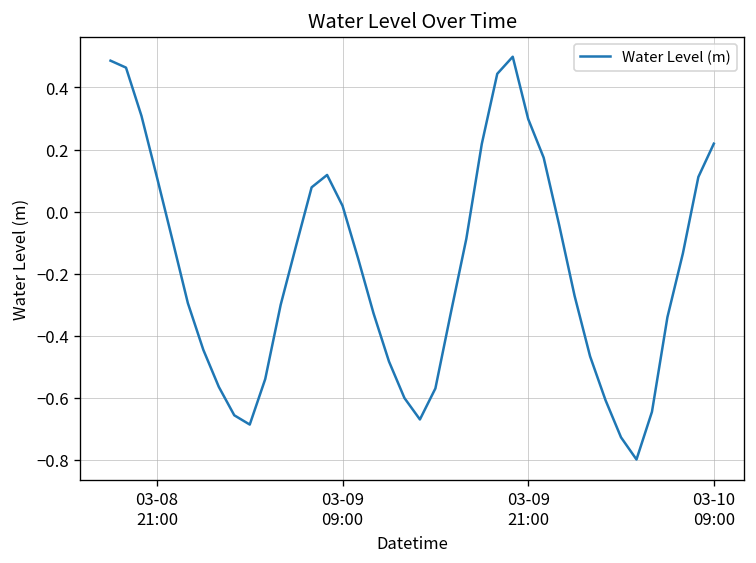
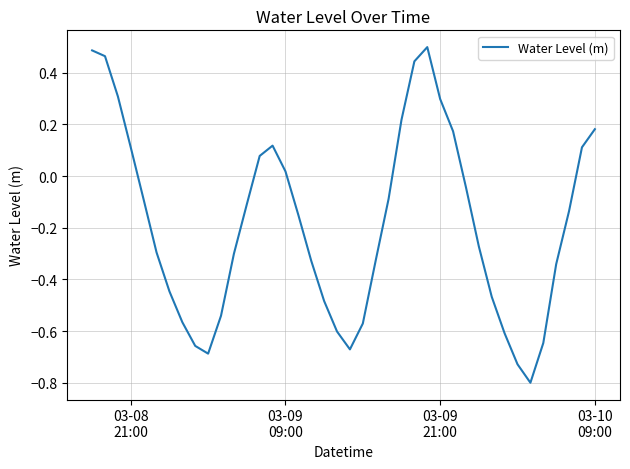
03-10 09:00: 0.22 -> 0.18
